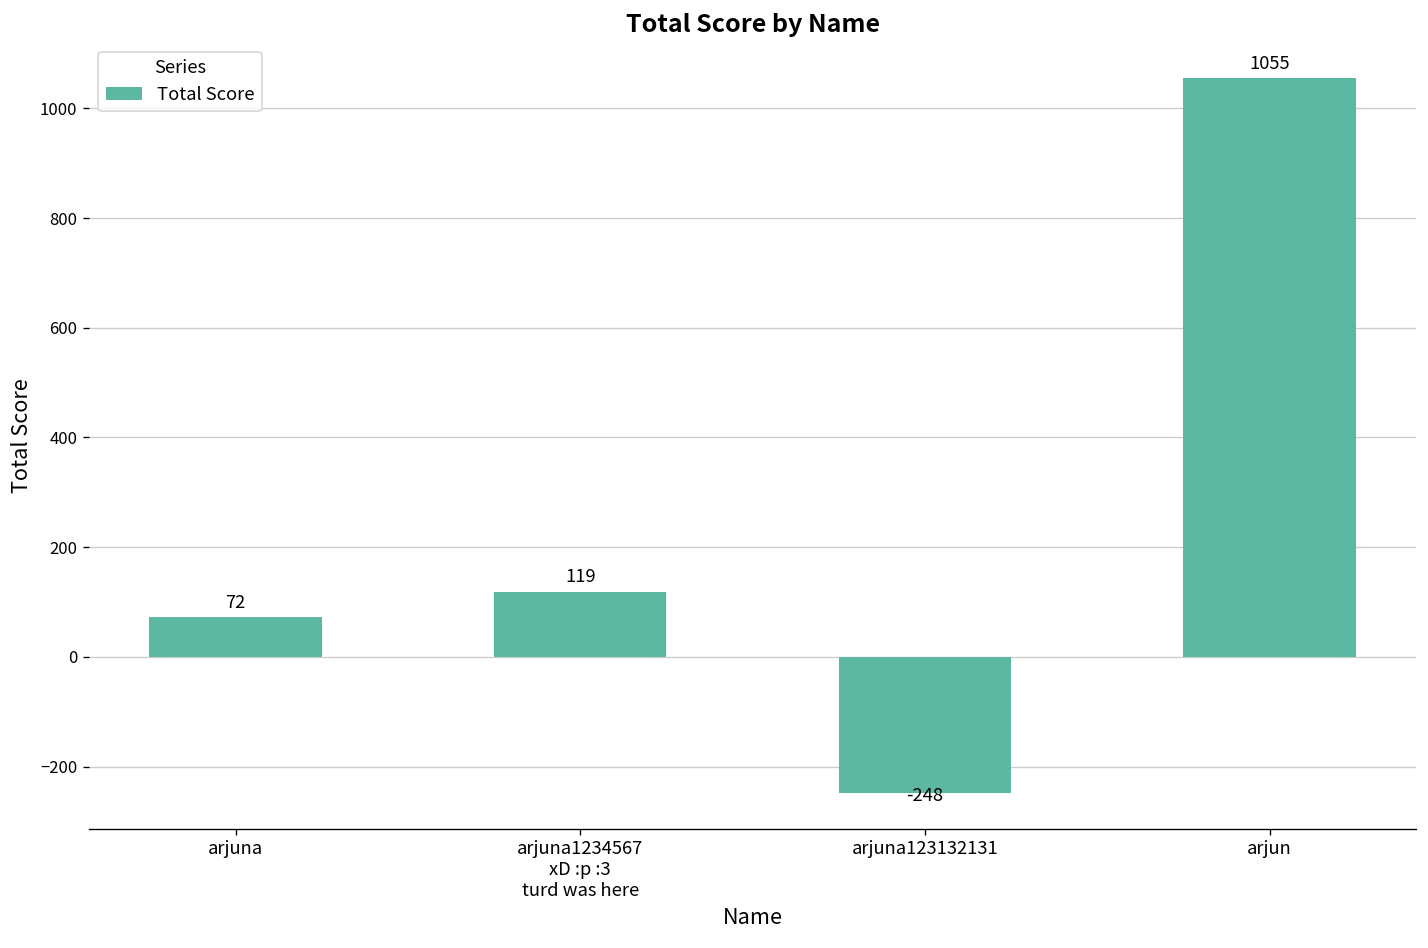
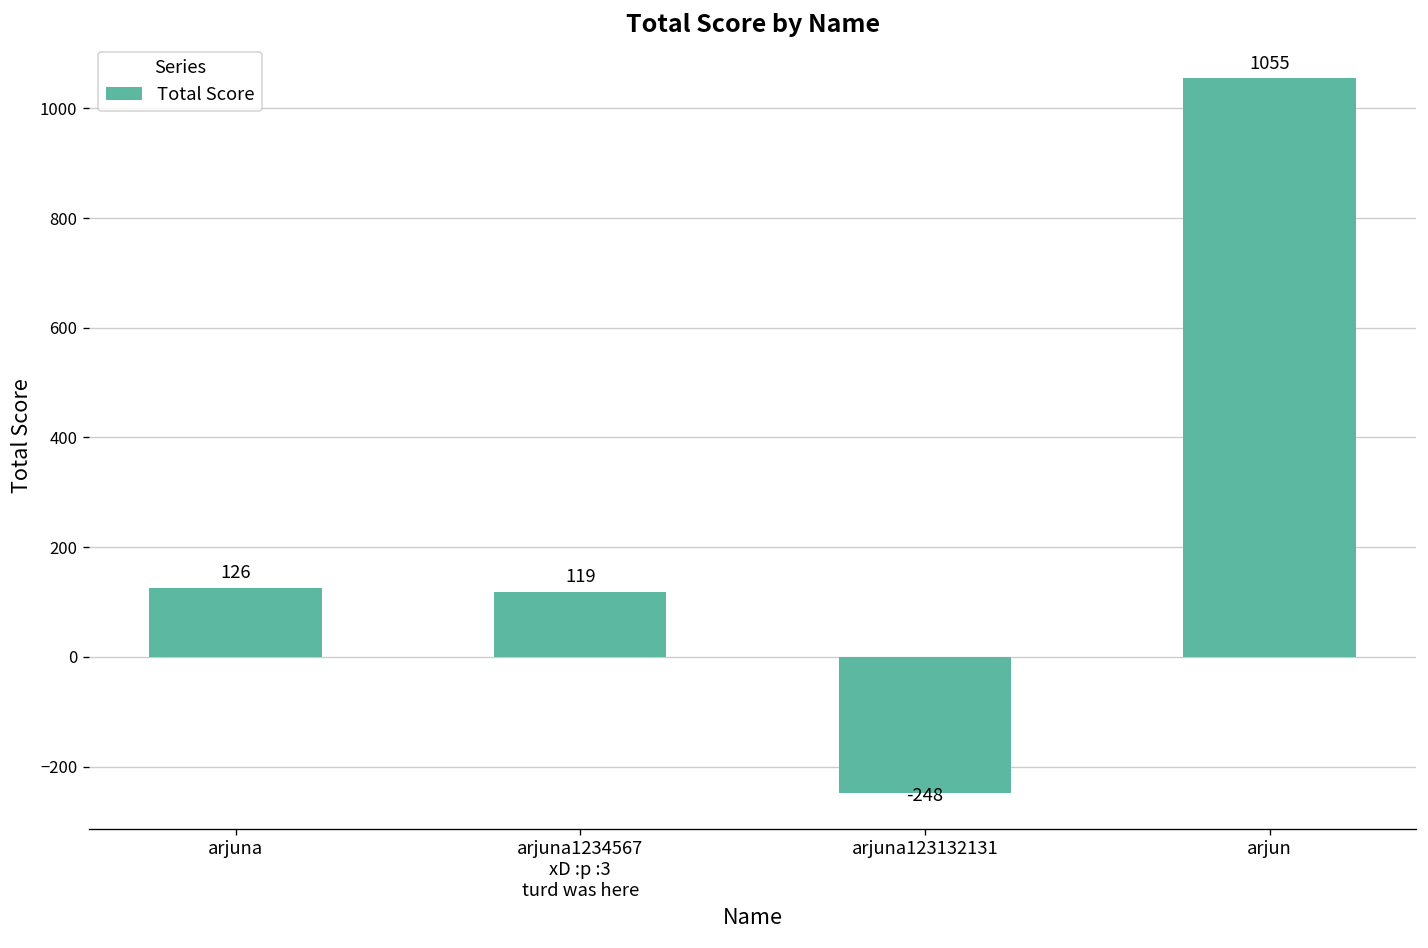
arjuna: 72 -> 126
